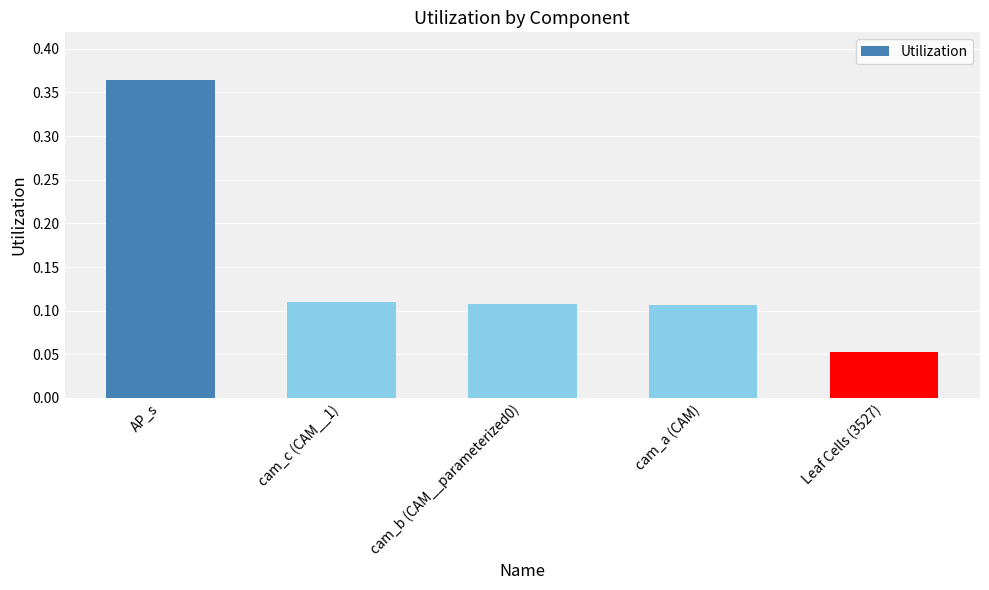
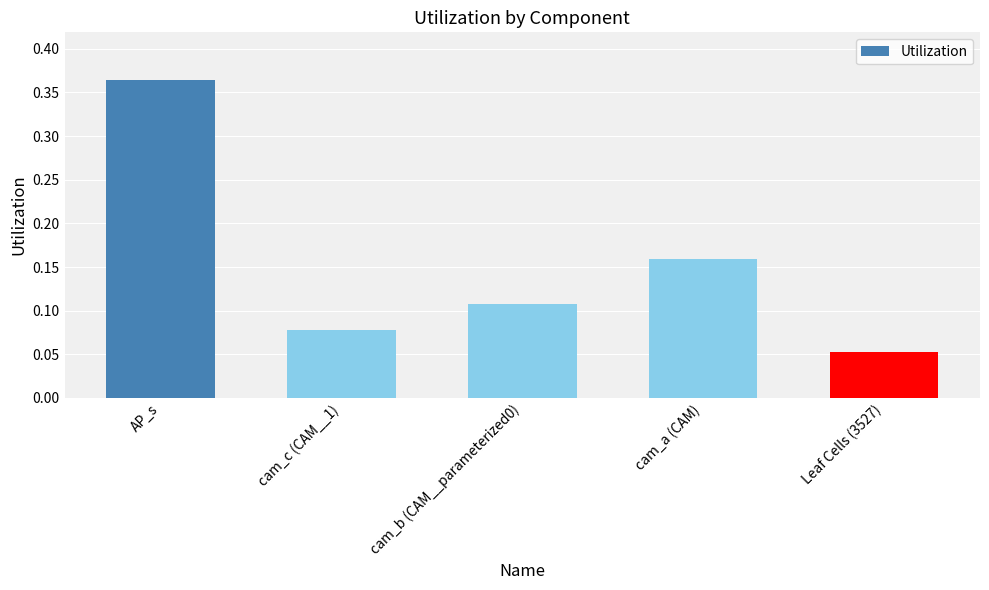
cam_c (CAM__1): 0.11 -> 0.08
cam_a (CAM): 0.11 -> 0.16
